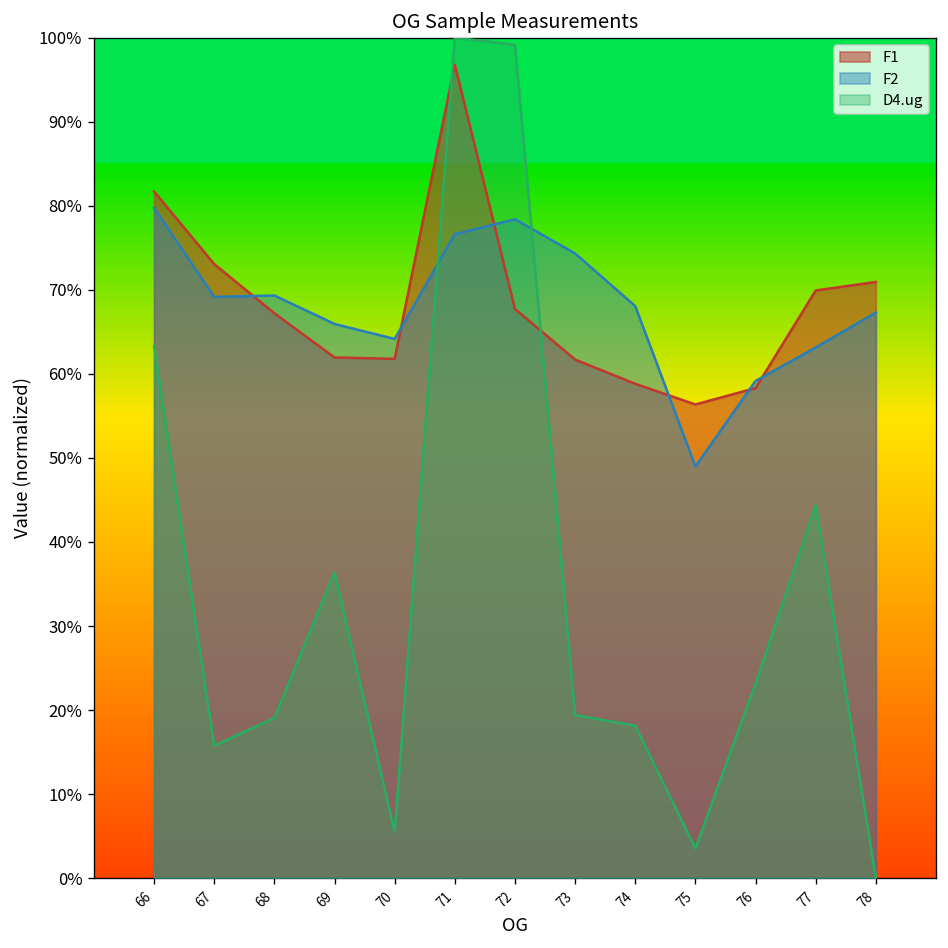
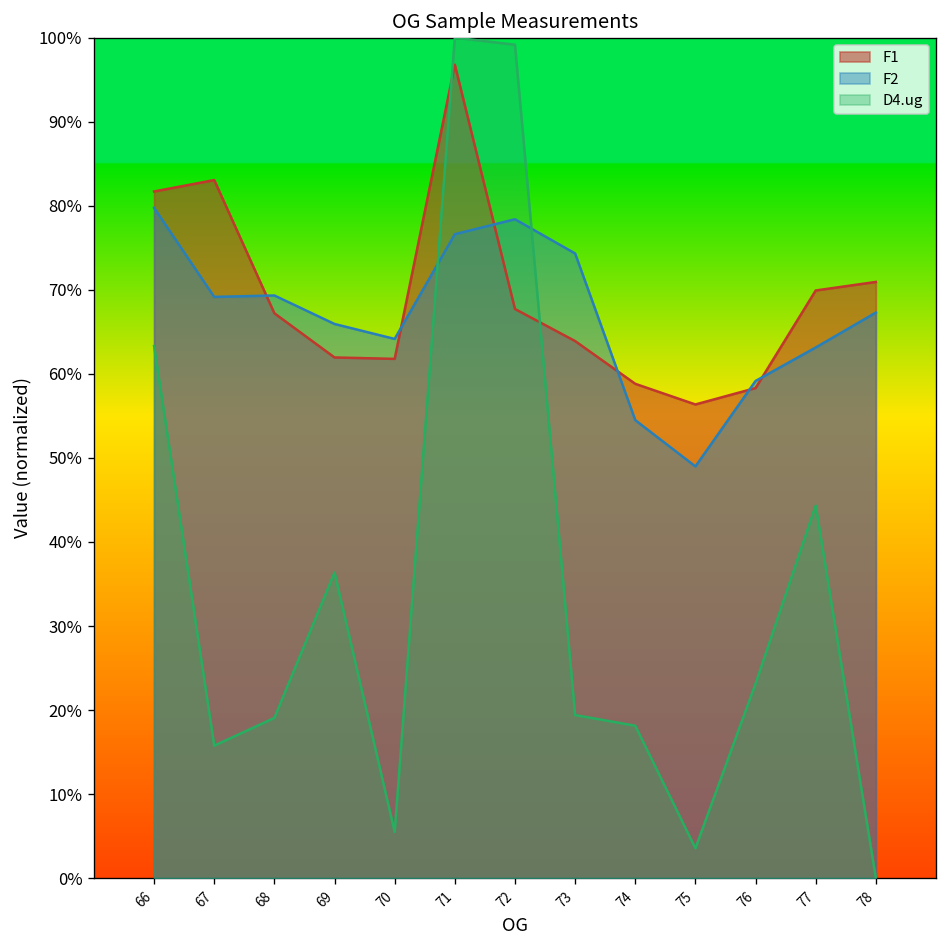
F1, 67: 73% -> 83%
F1, 73: 62% -> 64%
F2, 74: 68% -> 54%
